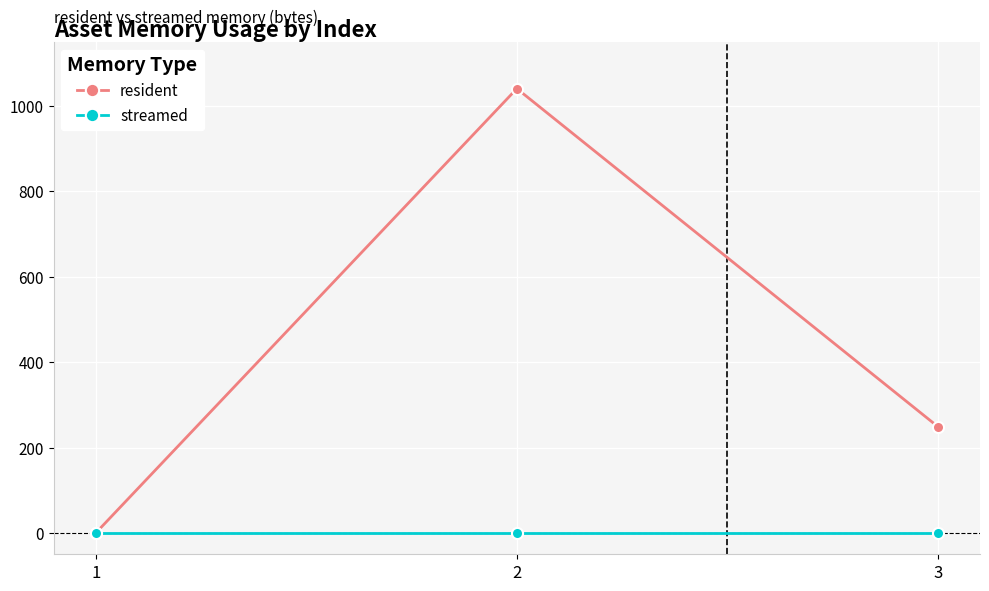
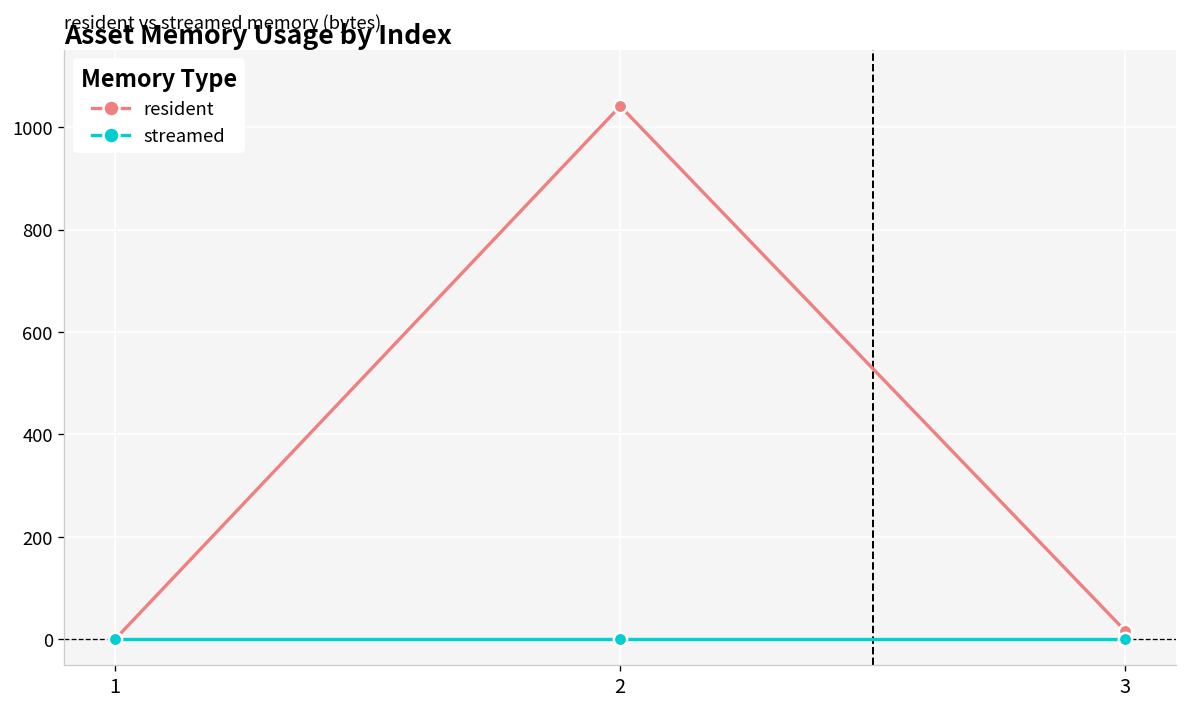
resident, 3: 250 -> 20
